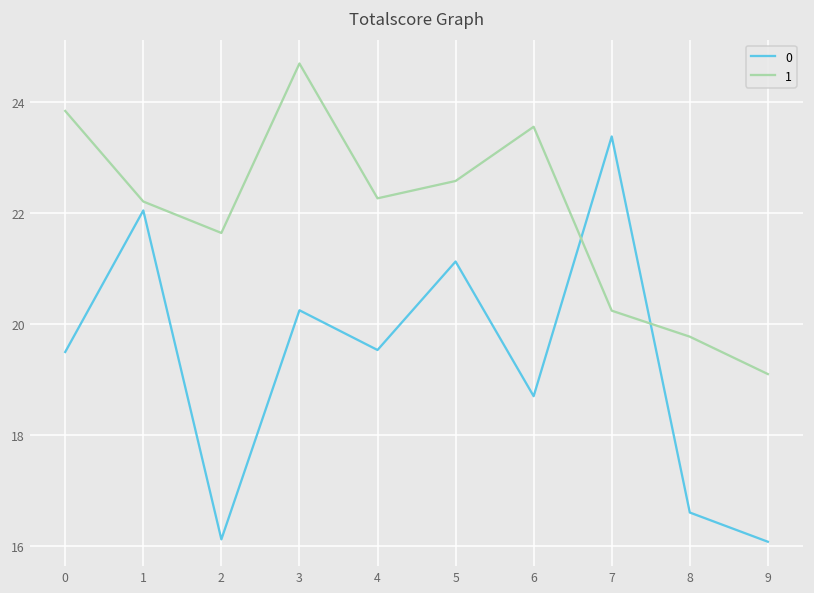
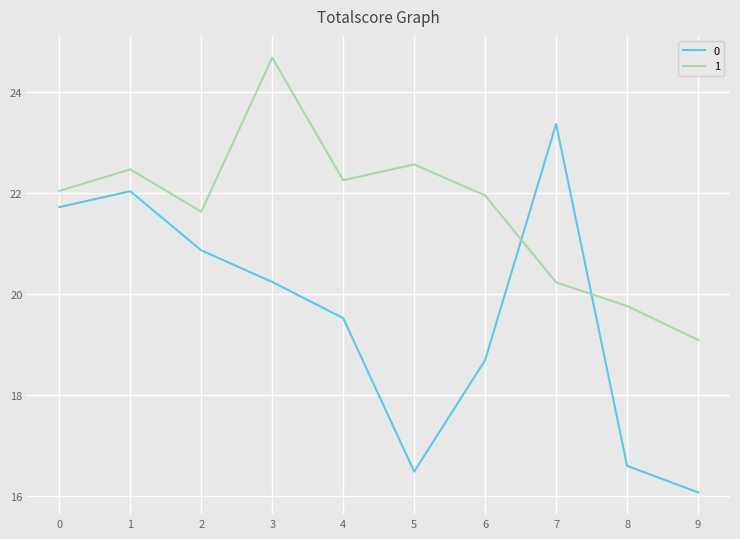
0, 0: 19.5 -> 21.7
1, 0: 23.8 -> 22.0
1, 1: 22.2 -> 22.5
0, 2: 16.1 -> 20.9
0, 5: 21.1 -> 16.5
1, 6: 23.5 -> 22.0
